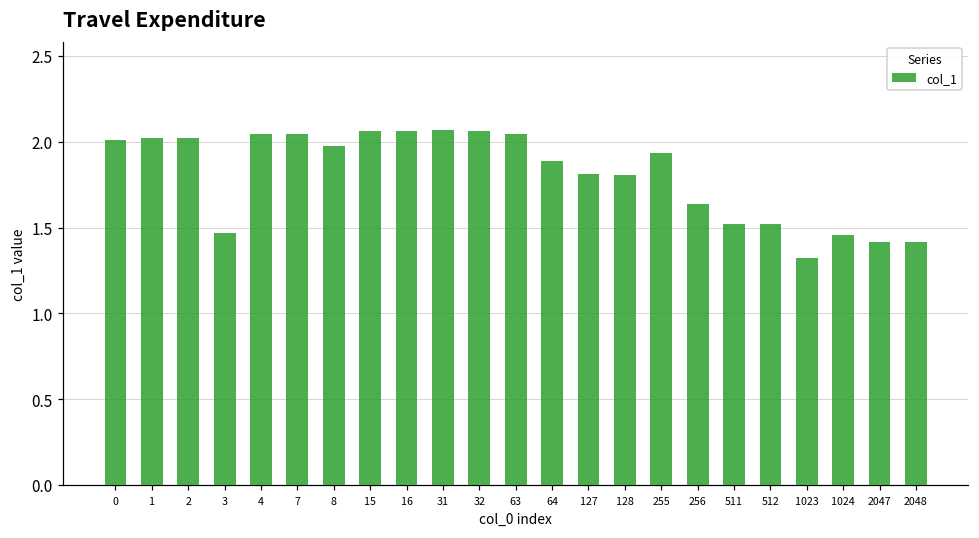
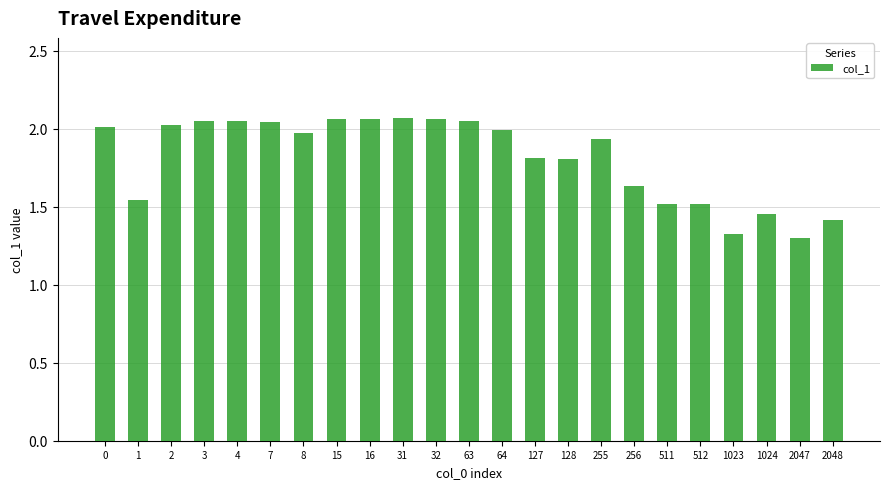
1: 2.02 -> 1.54
3: 1.47 -> 2.05
64: 1.89 -> 1.99
2047: 1.42 -> 1.30
